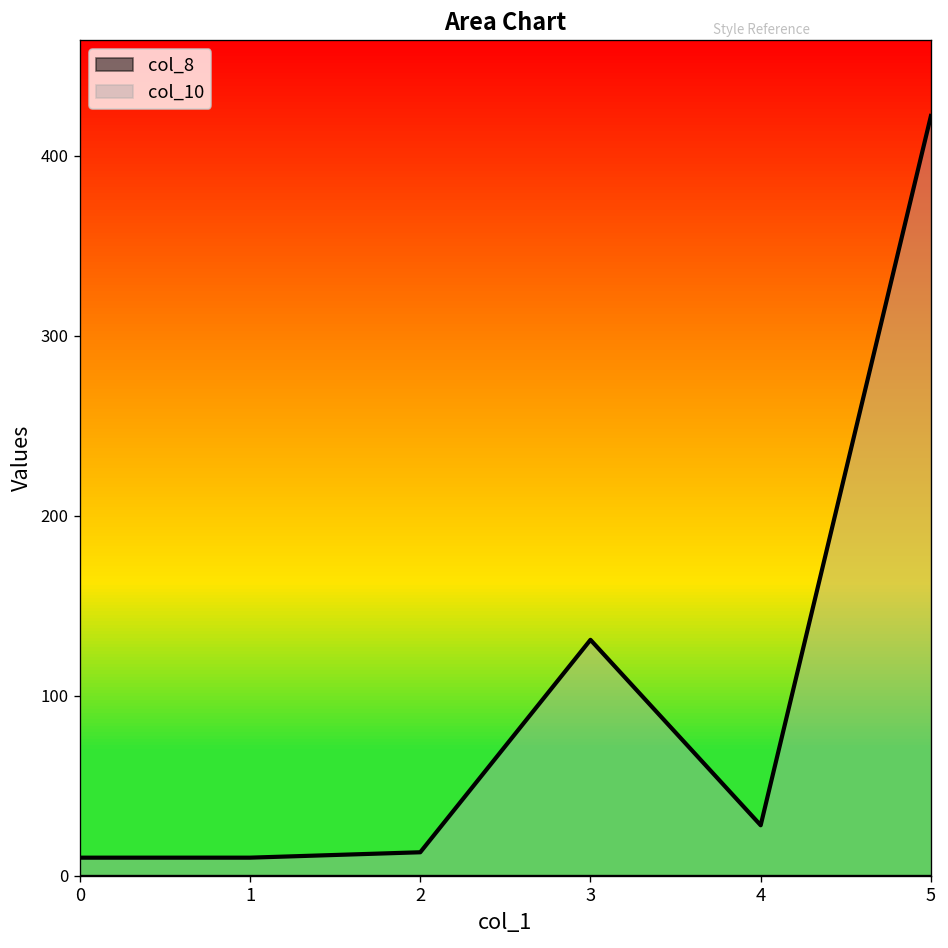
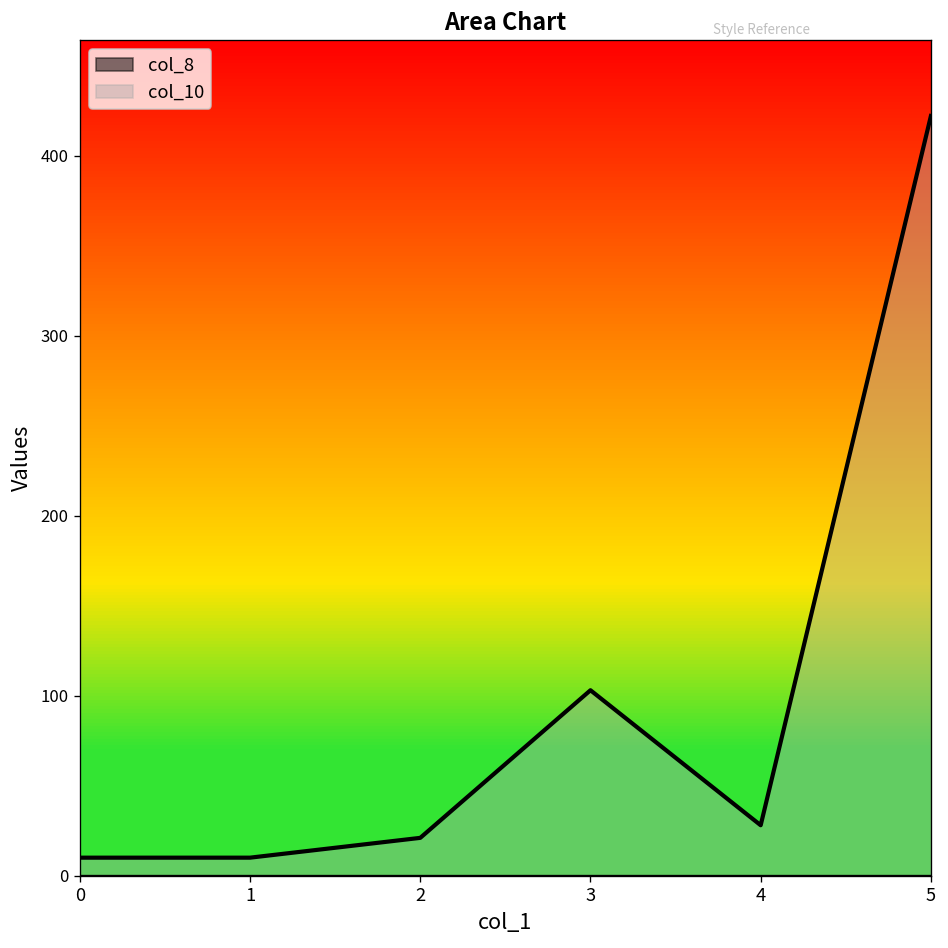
col_10, 2: 13 -> 21
col_10, 3: 131 -> 103
